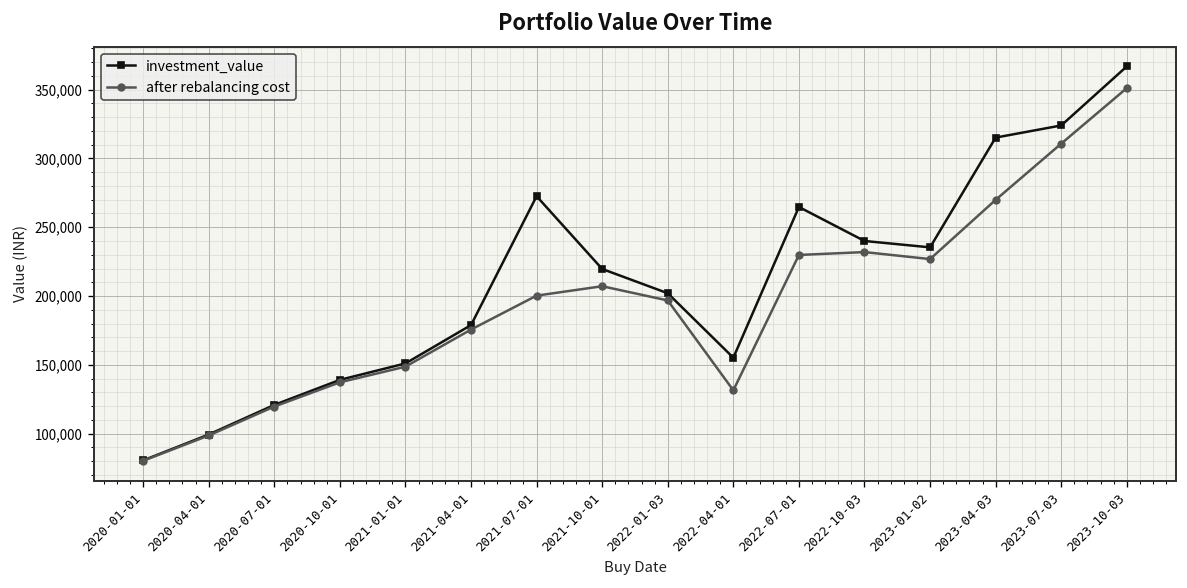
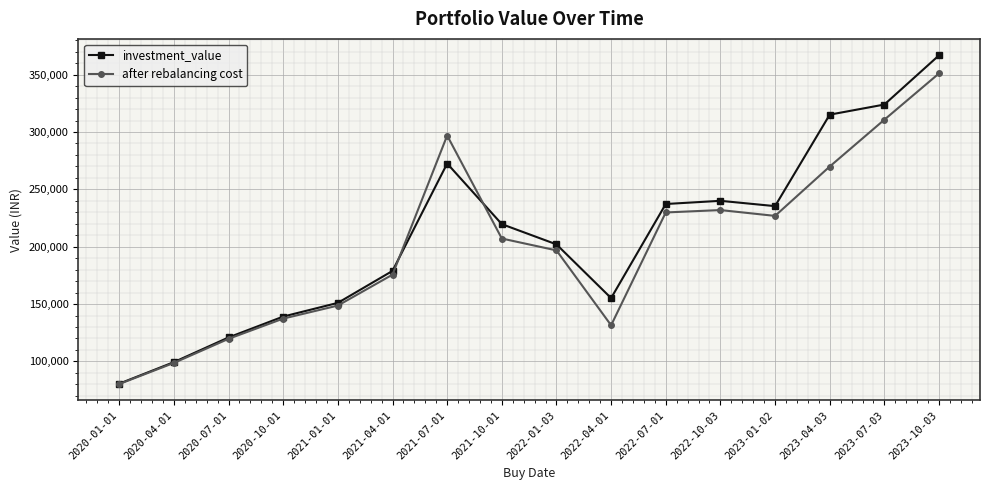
after rebalancing cost, 2021-07-01: 200,000 -> 297,000
investment_value, 2022-07-01: 265,000 -> 237,000
